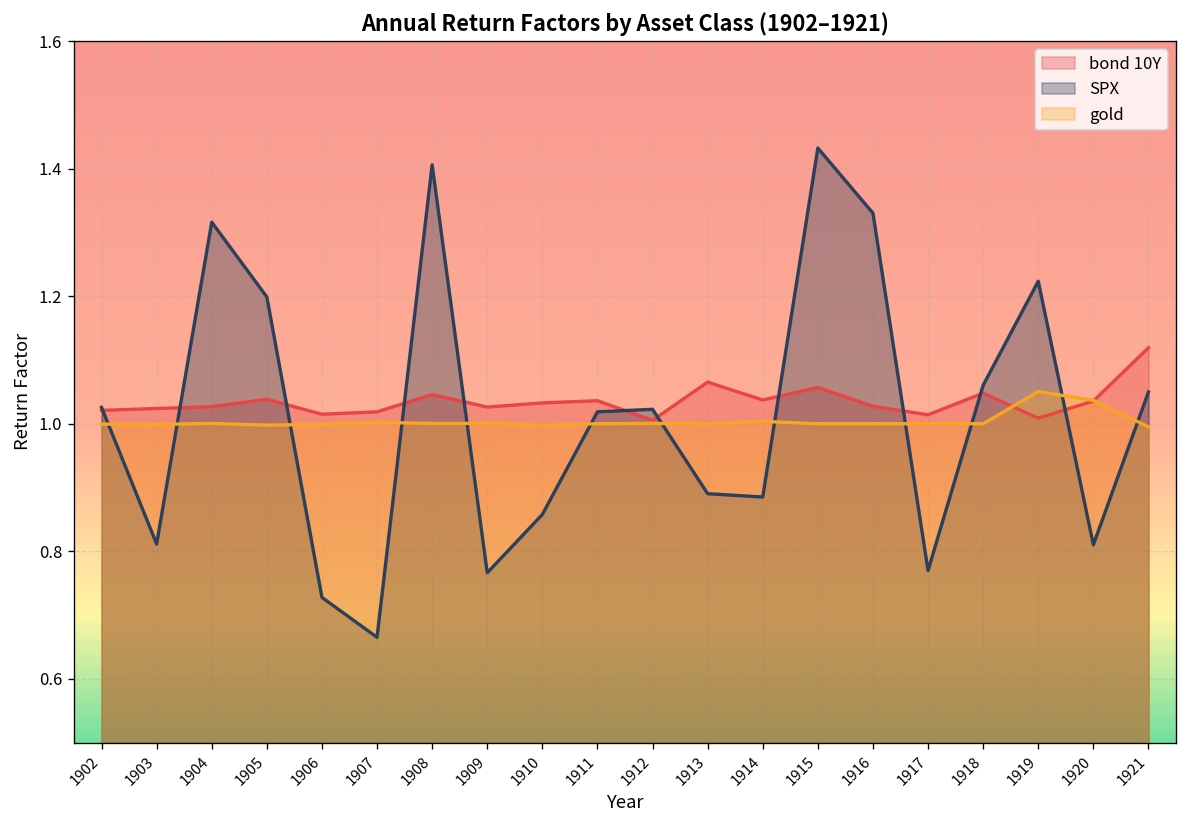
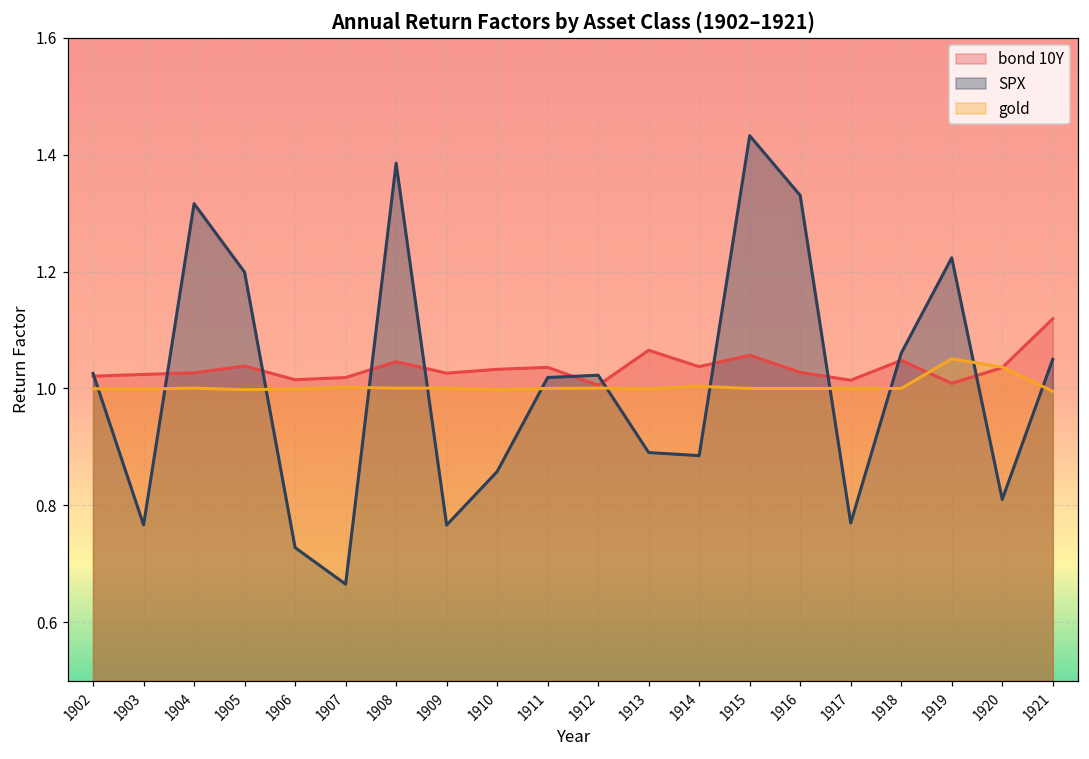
SPX, 1903: 0.81 -> 0.77
SPX, 1908: 1.41 -> 1.39
